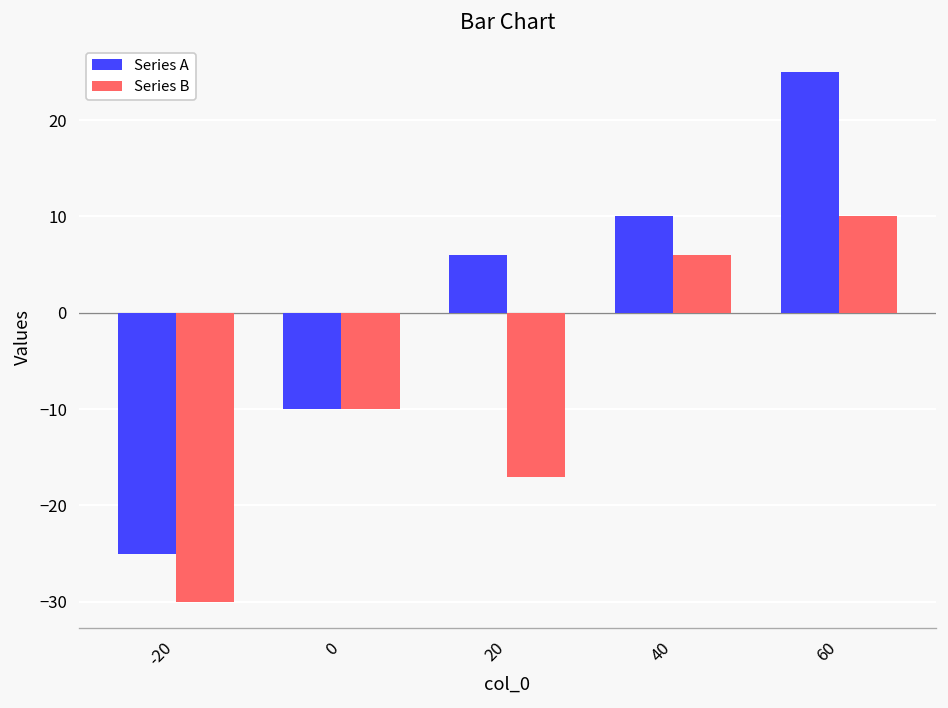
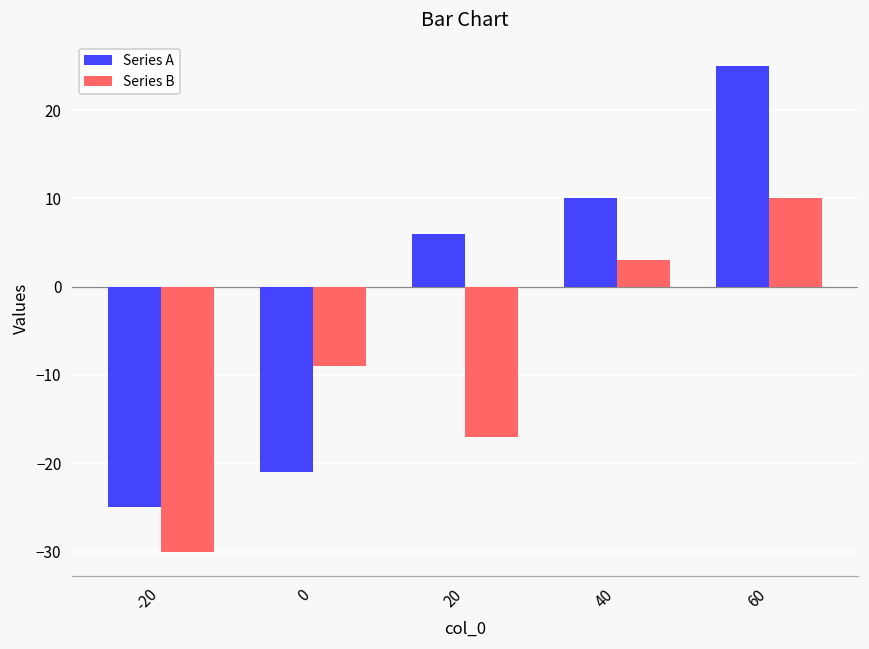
Series A, 0: -10 -> -21
Series B, 0: -10 -> -9
Series B, 40: 6 -> 3
